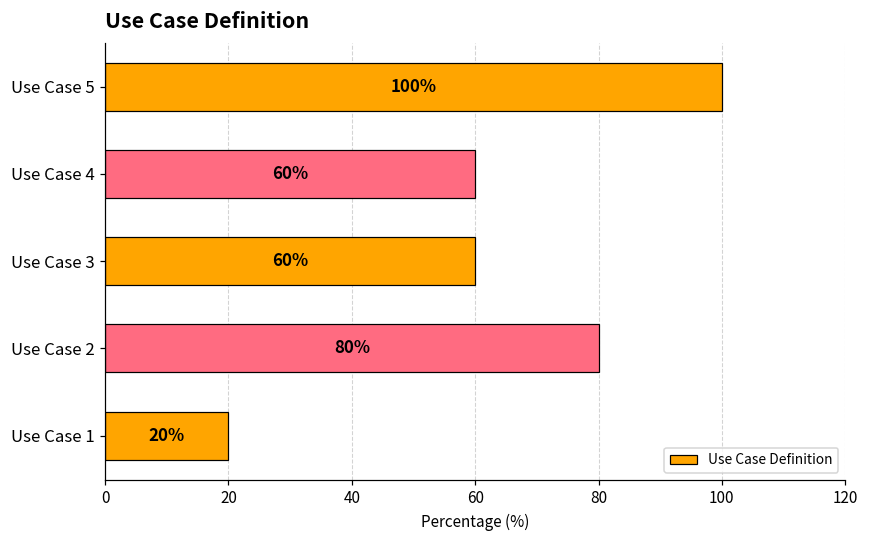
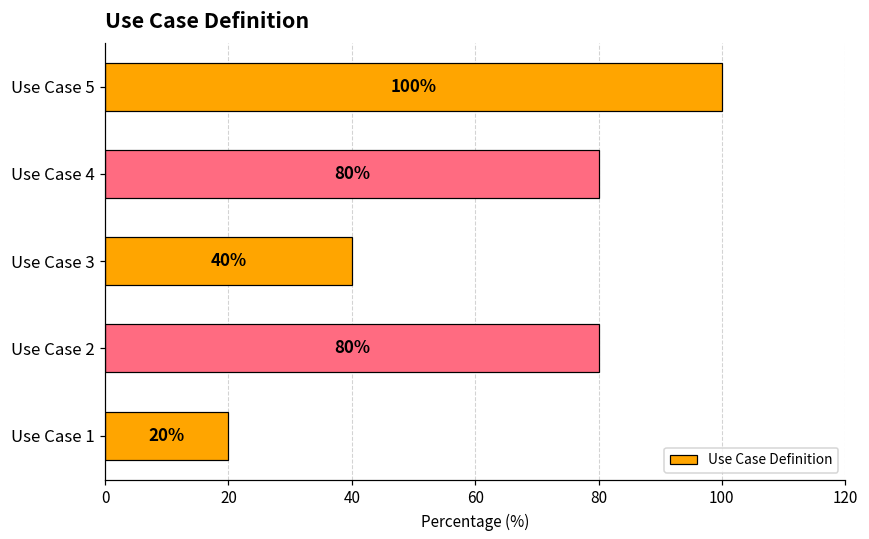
Use Case 4: 60% -> 80%
Use Case 3: 60% -> 40%
